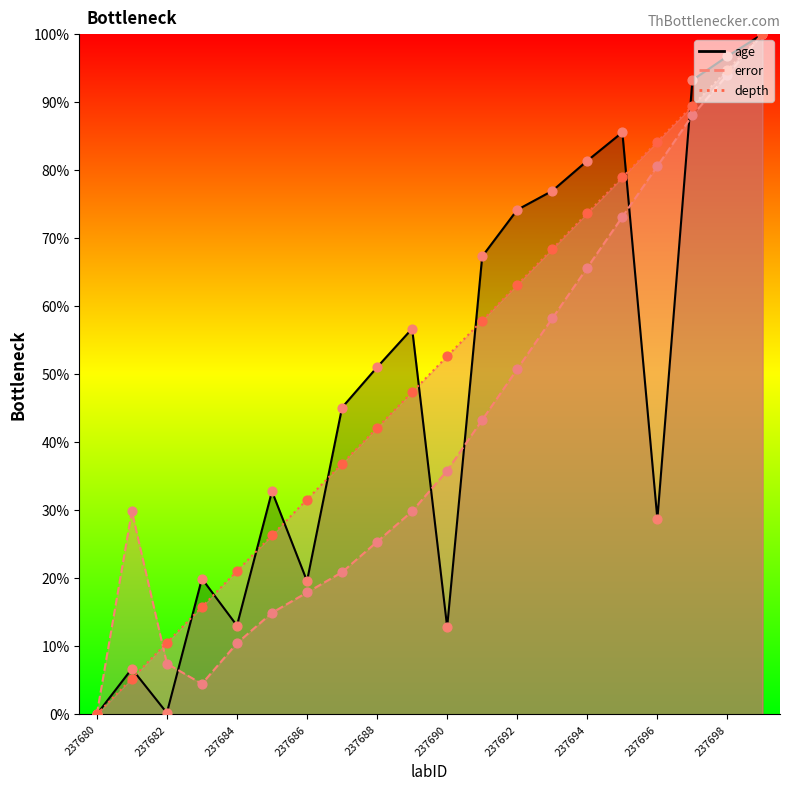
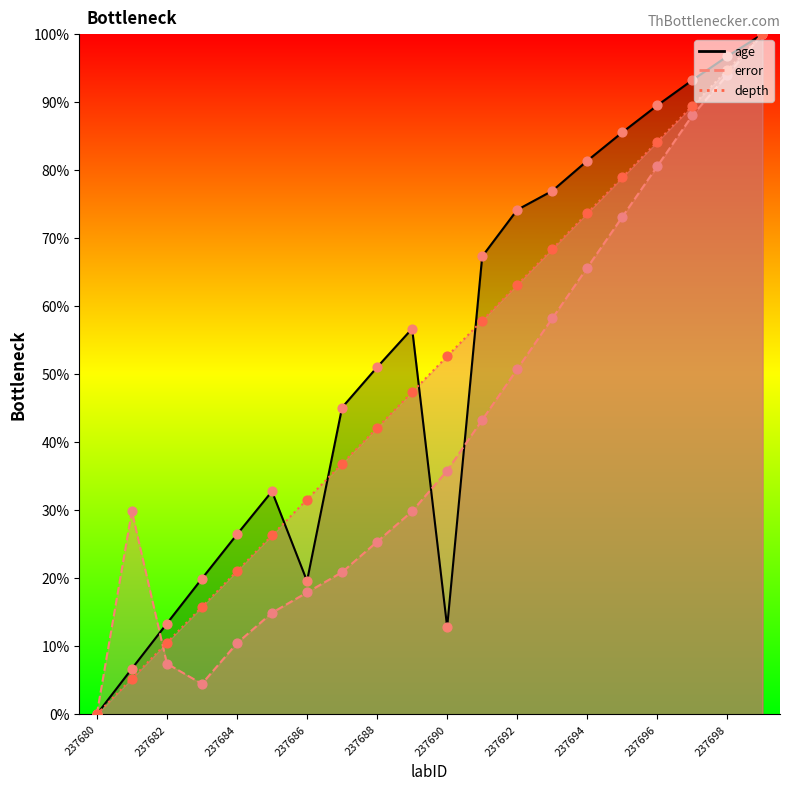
age, 237682: 0% -> 13%
age, 237684: 13% -> 26%
age, 237696: 29% -> 90%
